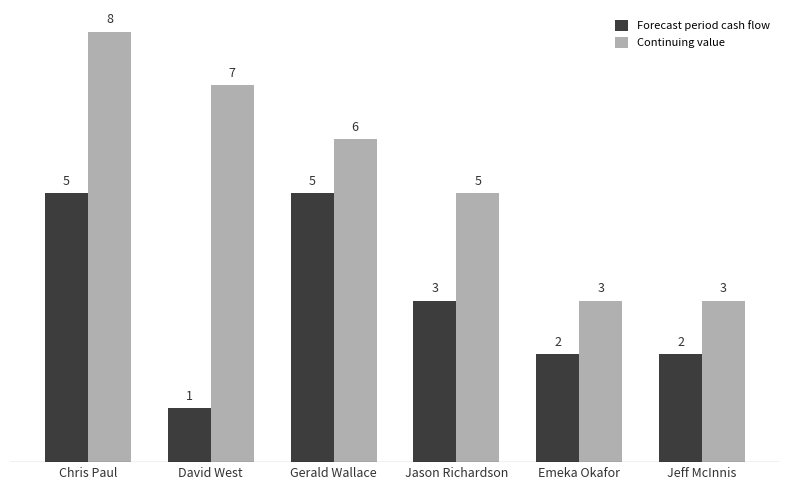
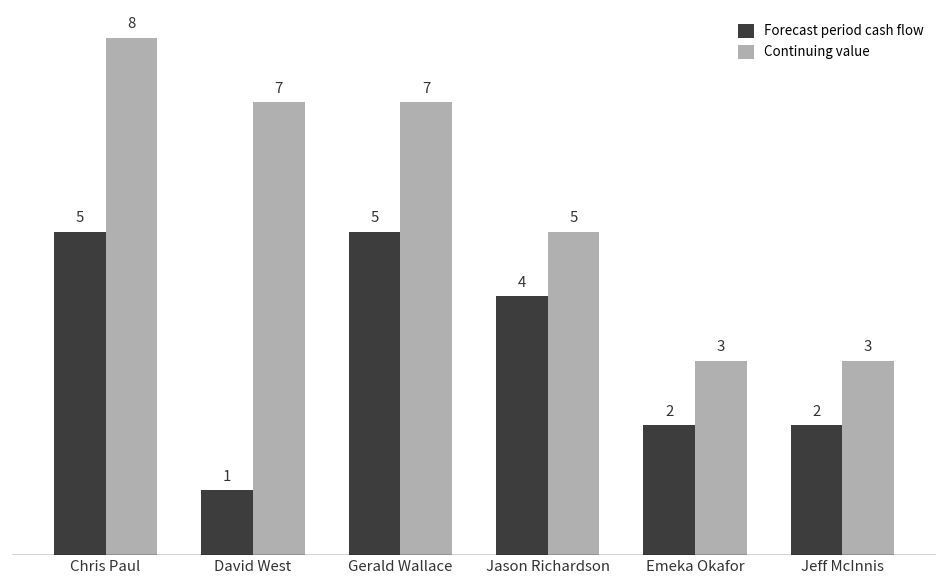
Continuing value, Gerald Wallace: 6 -> 7
Forecast period cash flow, Jason Richardson: 3 -> 4
